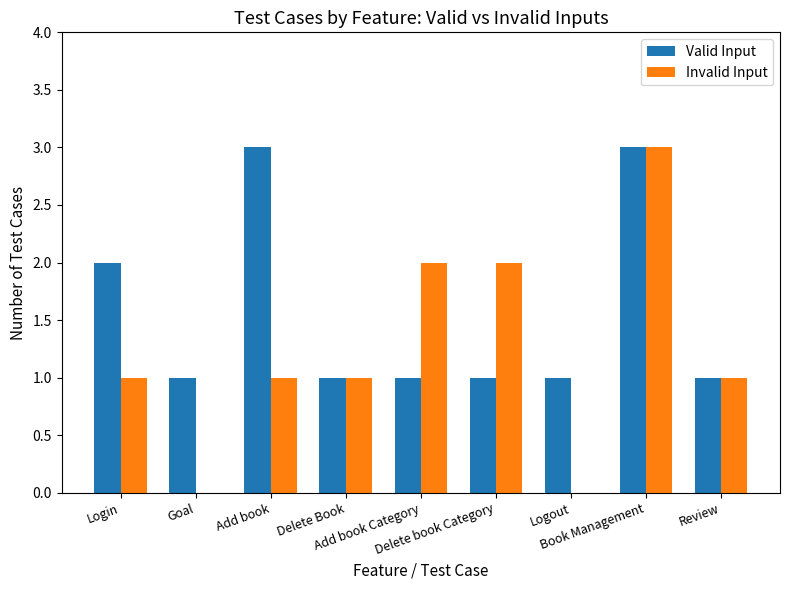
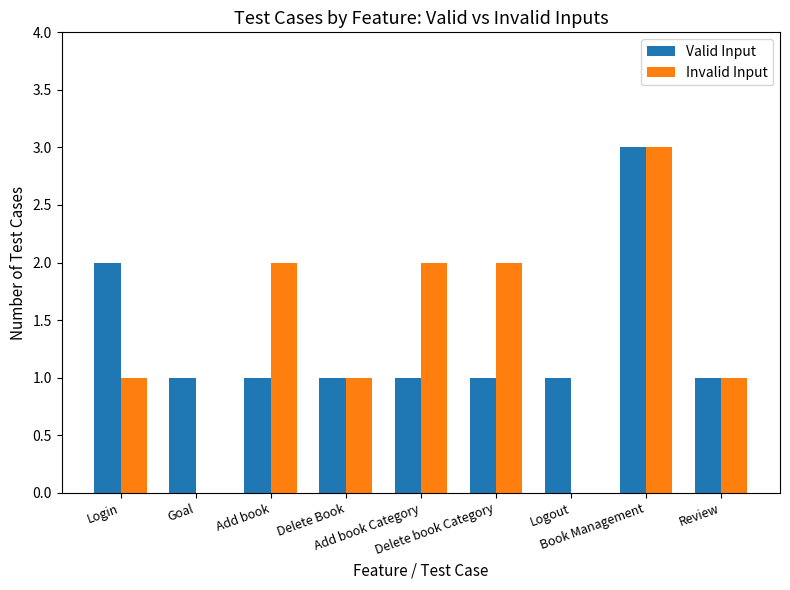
Valid Input, Add book: 3 -> 1
Invalid Input, Add book: 1 -> 2
